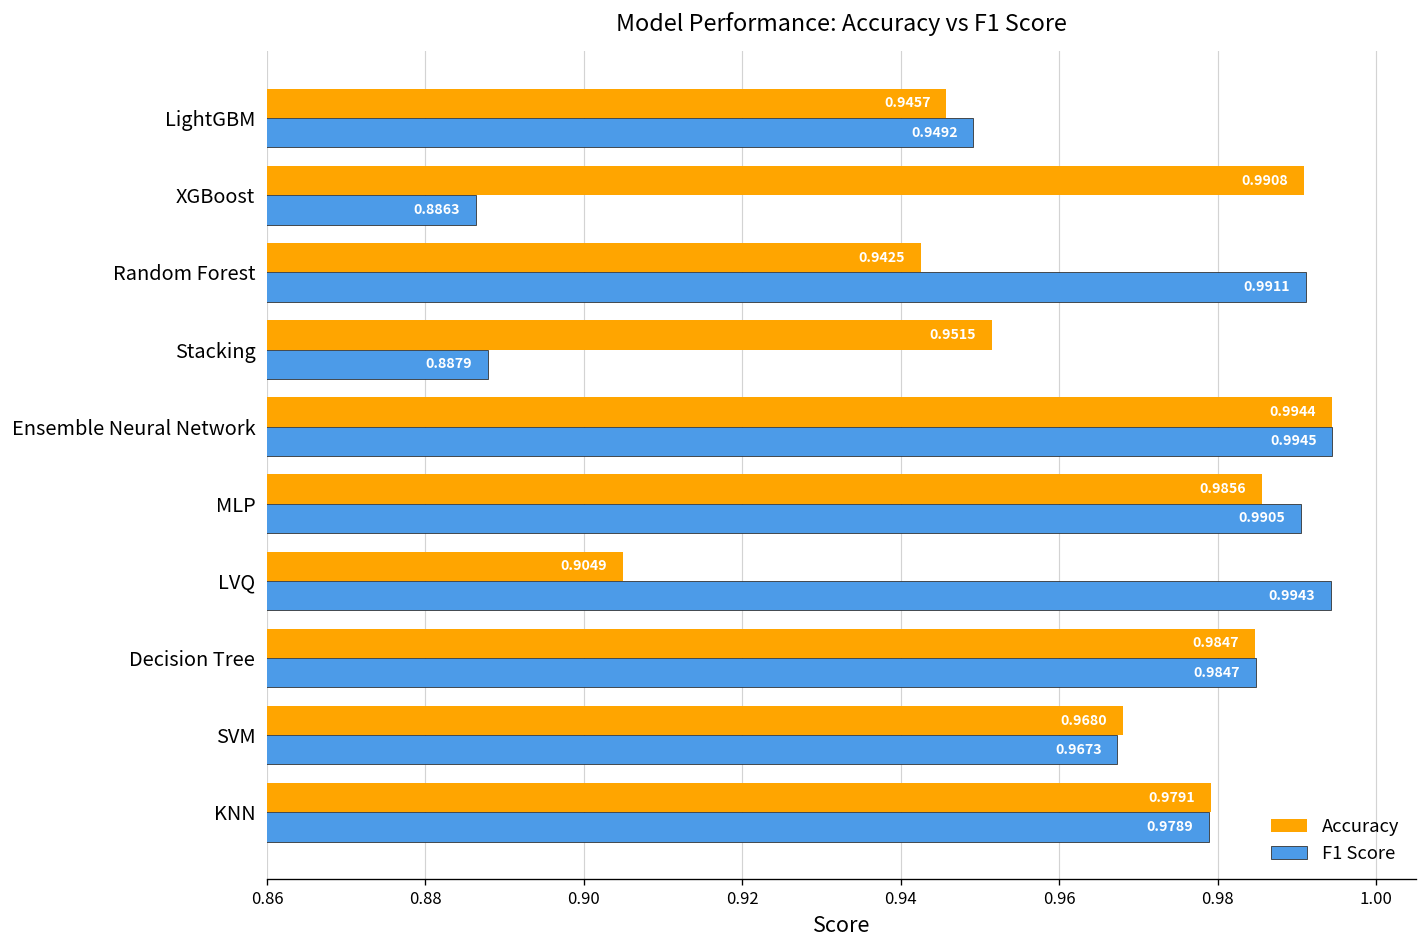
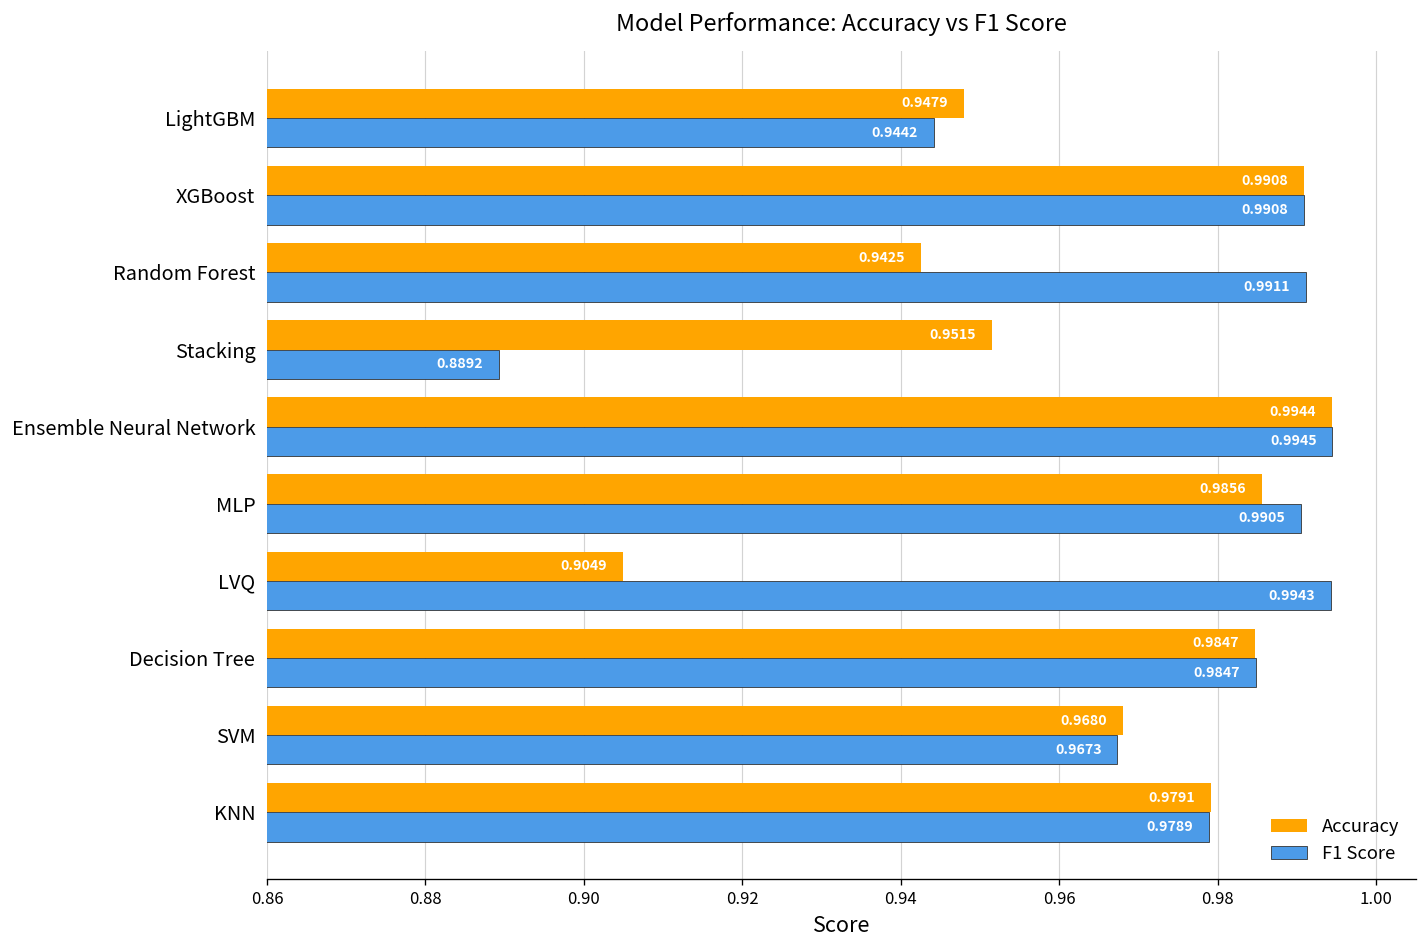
Accuracy, LightGBM: 0.9457 -> 0.9479
F1 Score, LightGBM: 0.9492 -> 0.9442
F1 Score, XGBoost: 0.8863 -> 0.9908
F1 Score, Stacking: 0.8879 -> 0.8892
